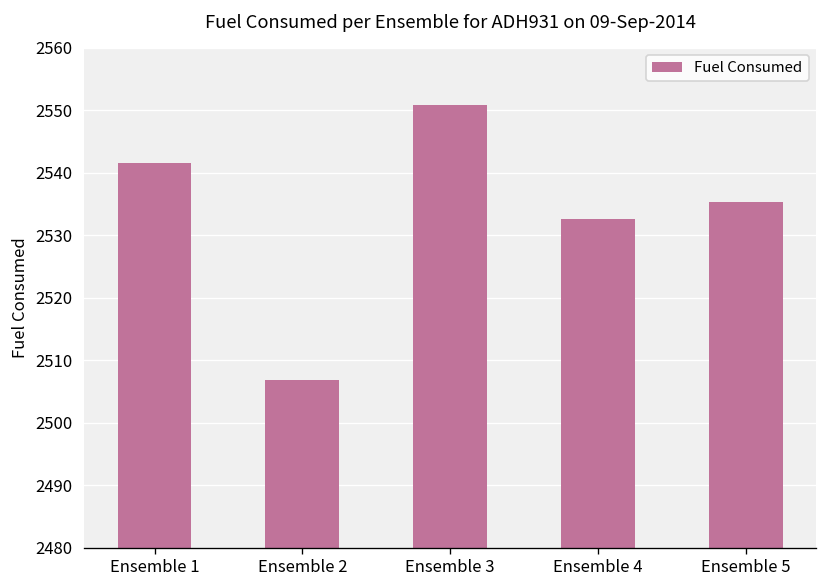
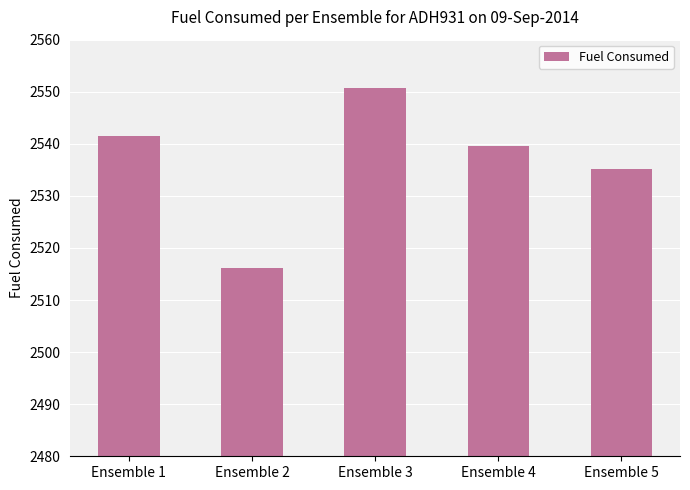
Ensemble 2: 2507 -> 2516
Ensemble 4: 2533 -> 2540
